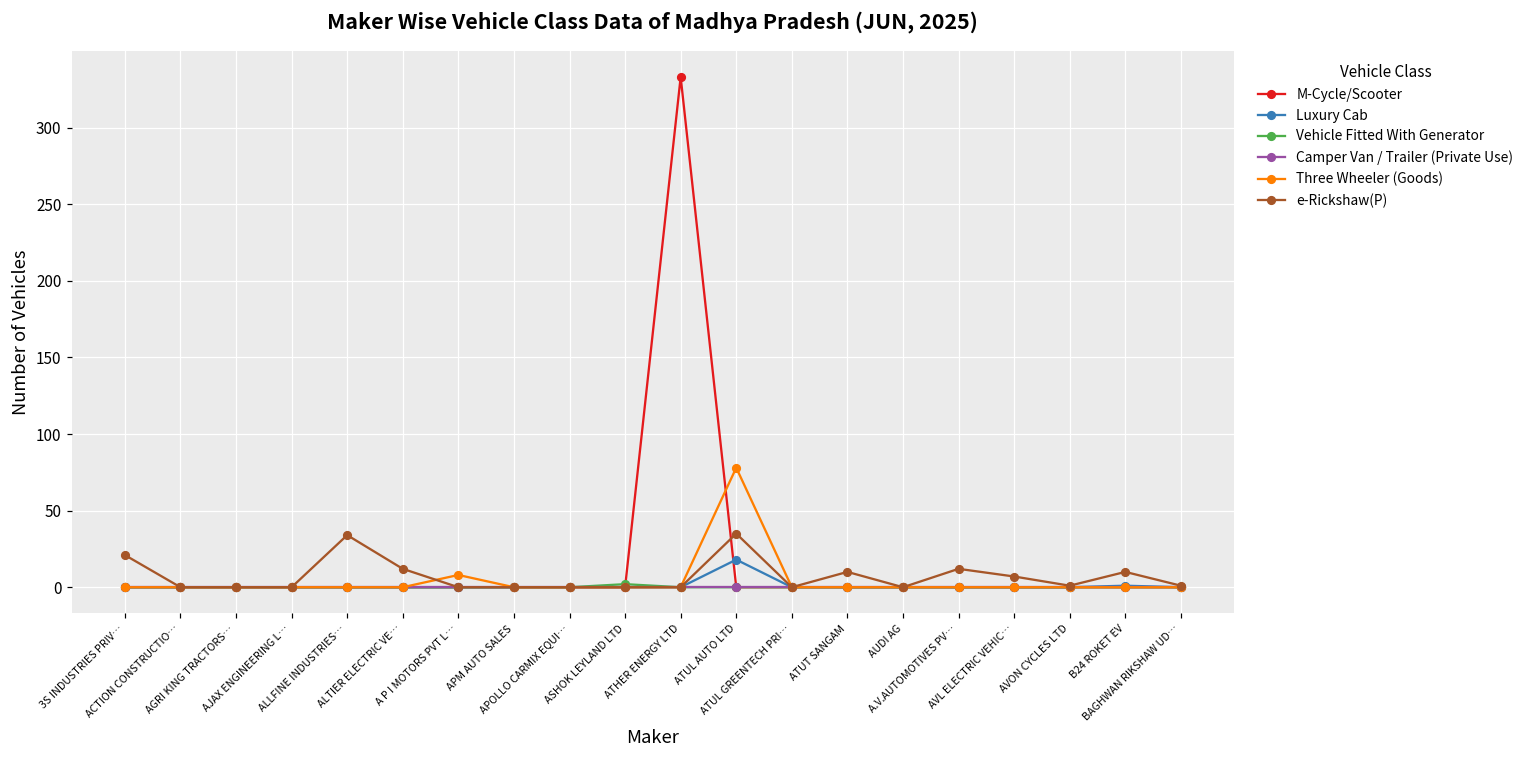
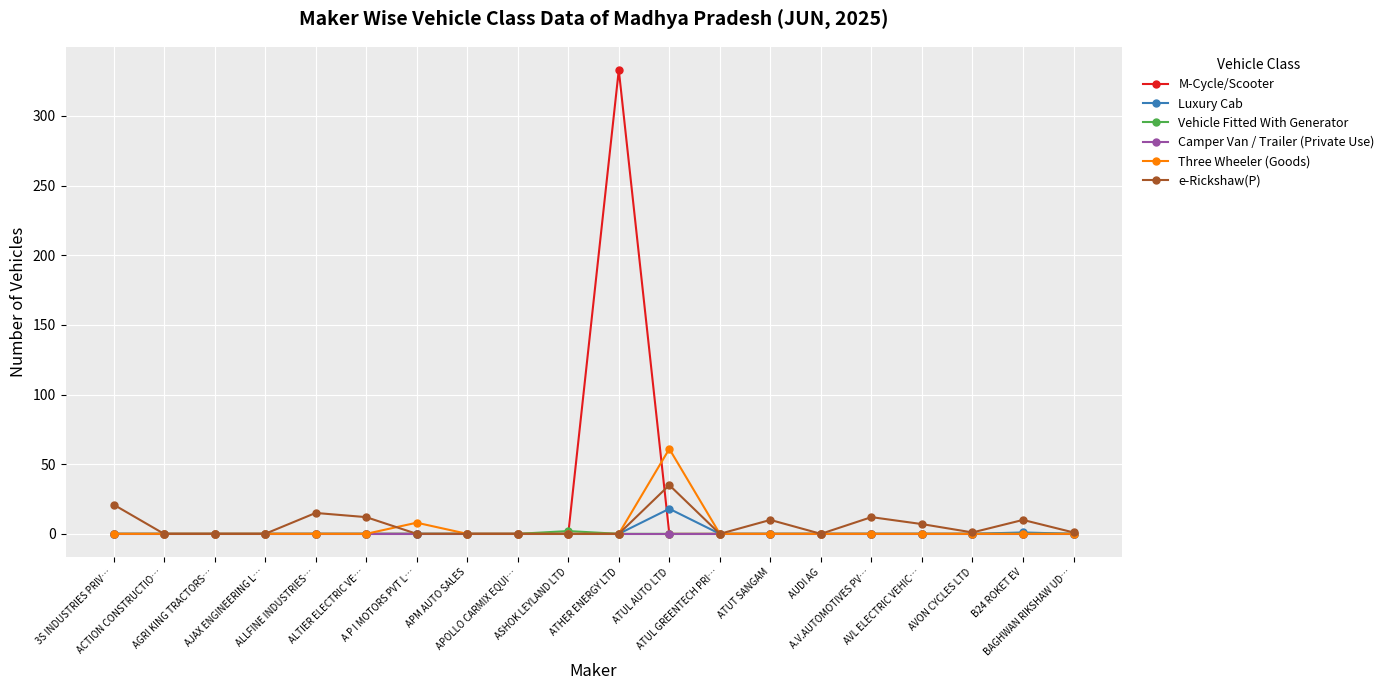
e-Rickshaw(P), ALLFINE INDUSTRIES…: 34 -> 15
Three Wheeler (Goods), ATUL AUTO LTD: 78 -> 61
